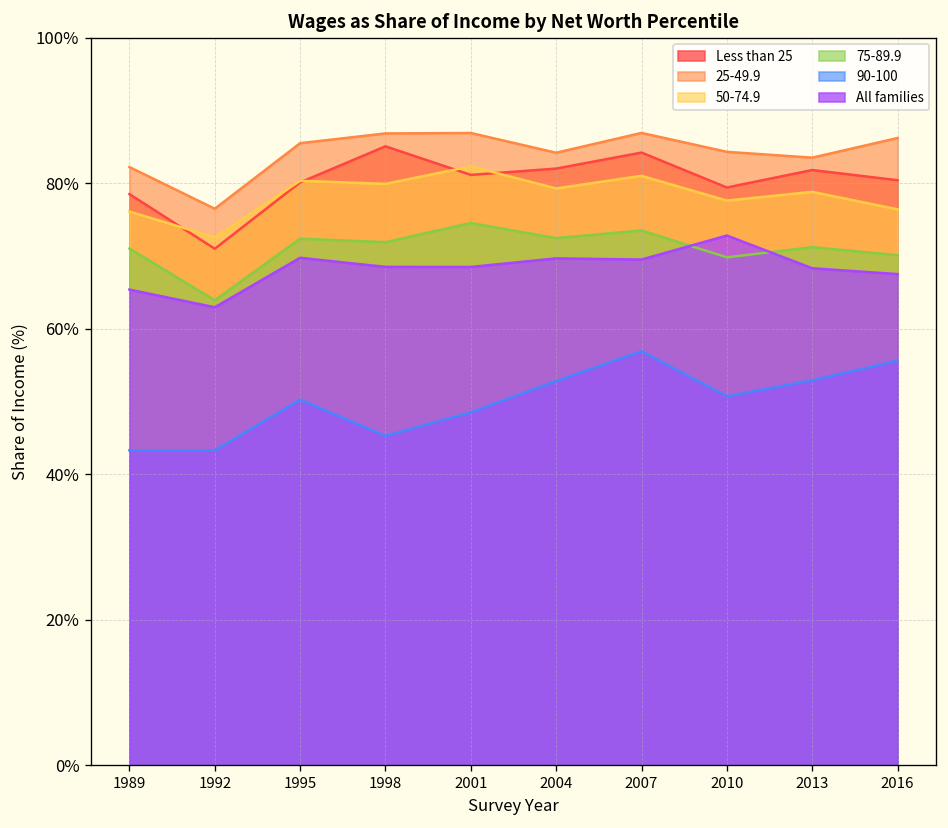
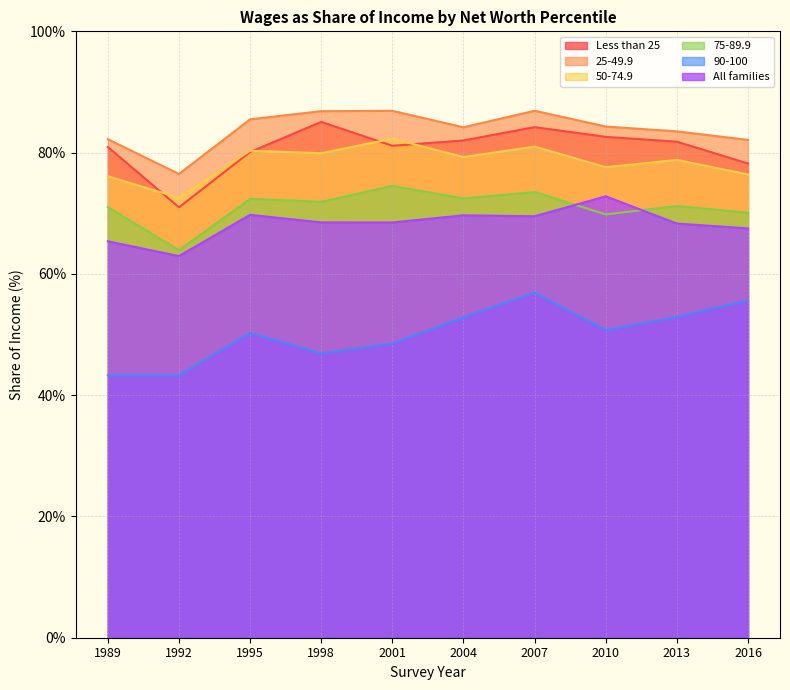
Less than 25, 1989: 78% -> 81%
90-100, 1998: 45% -> 47%
Less than 25, 2010: 79% -> 83%
Less than 25, 2016: 80% -> 78%
25-49.9, 2016: 86% -> 82%
